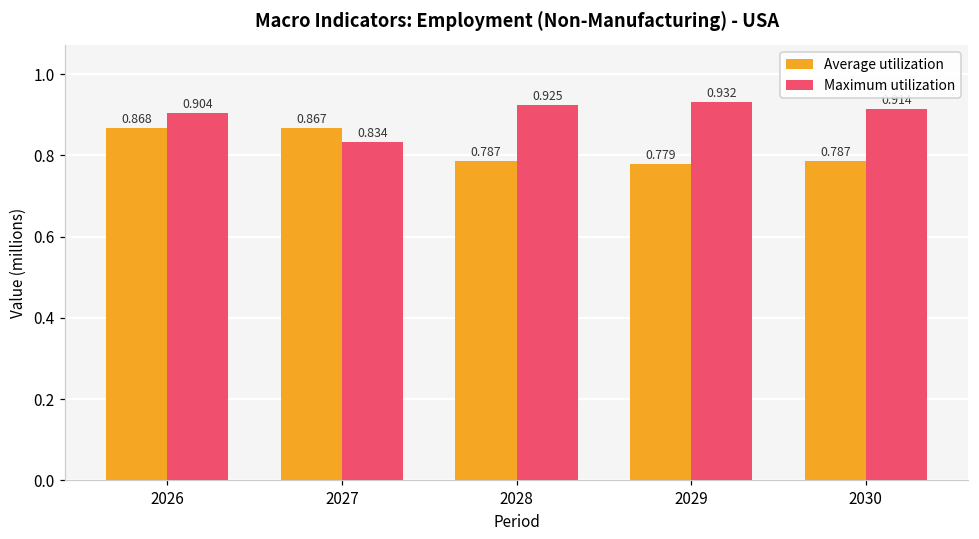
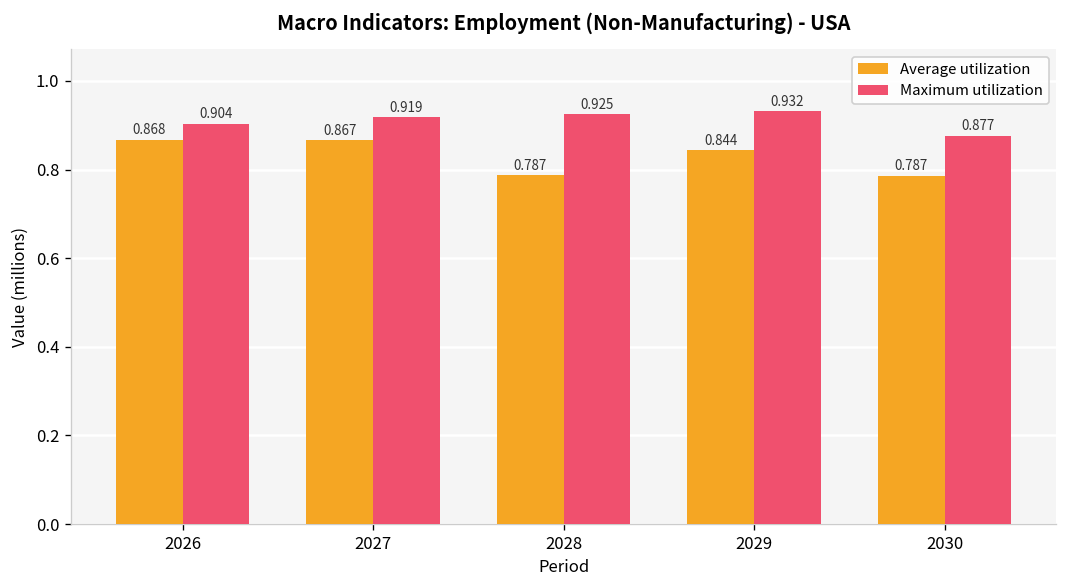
Maximum utilization, 2027: 0.834 -> 0.919
Average utilization, 2029: 0.779 -> 0.844
Maximum utilization, 2030: 0.91 -> 0.88
